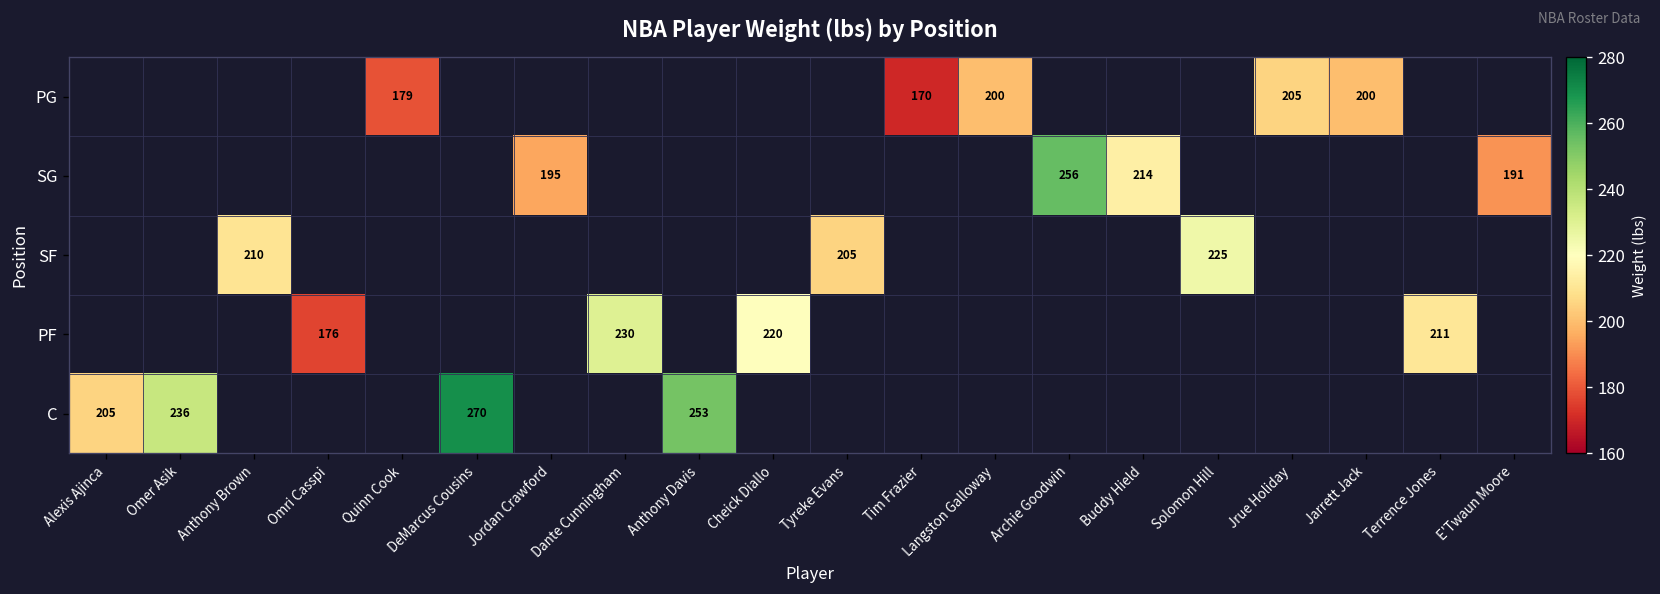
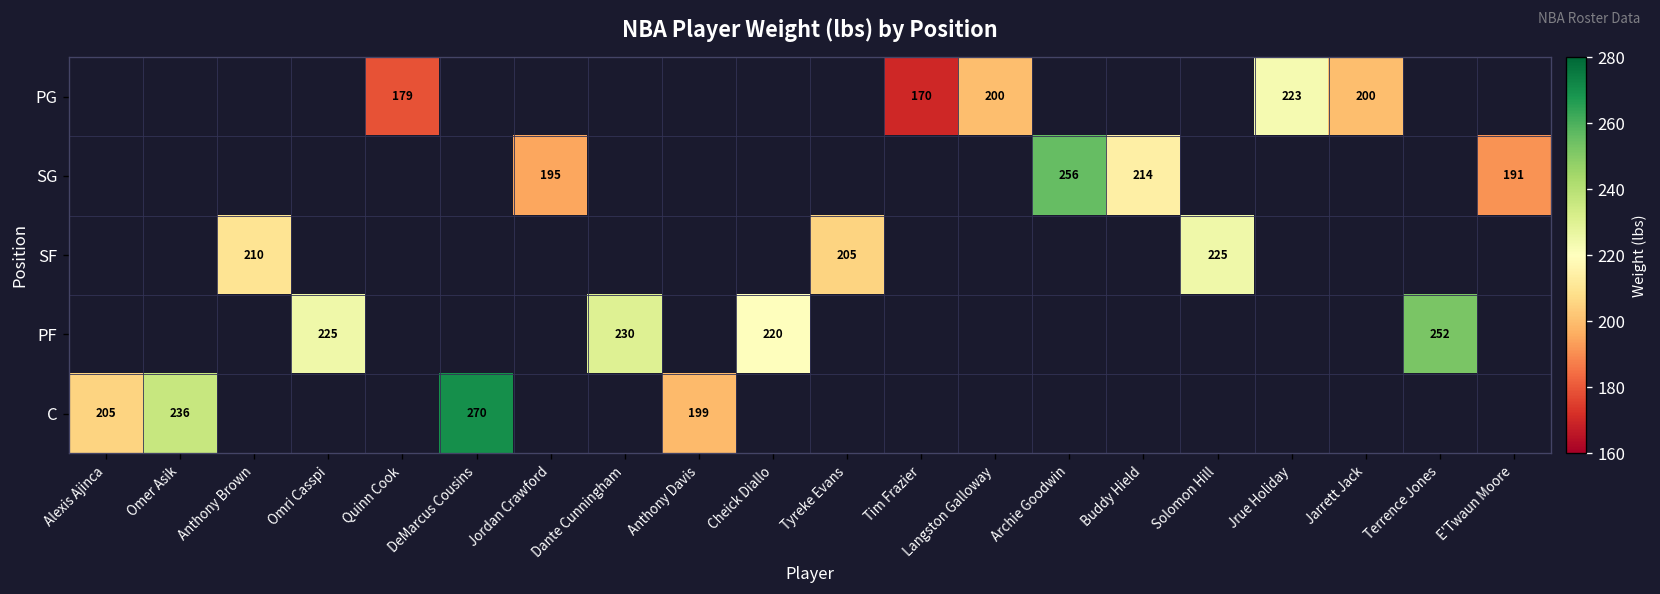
PG, Jrue Holiday: 205 -> 223
PF, Omri Casspi: 176 -> 225
PF, Terrence Jones: 211 -> 252
C, Anthony Davis: 253 -> 199
